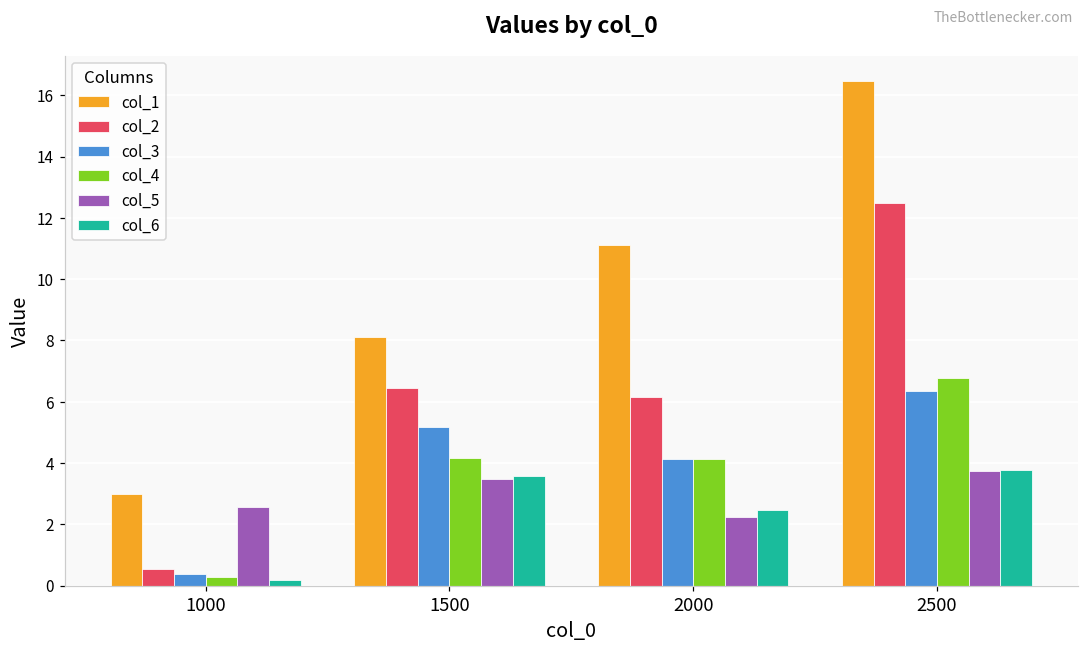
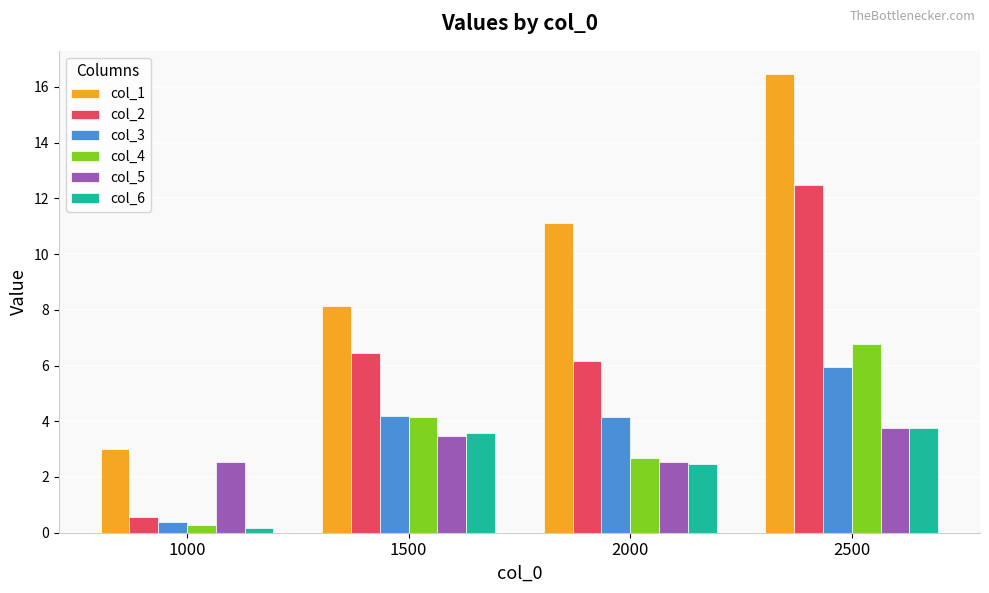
col_3, 1500: 5.2 -> 4.2
col_4, 2000: 4.1 -> 2.7
col_5, 2000: 2.2 -> 2.5
col_3, 2500: 6.3 -> 6.0
